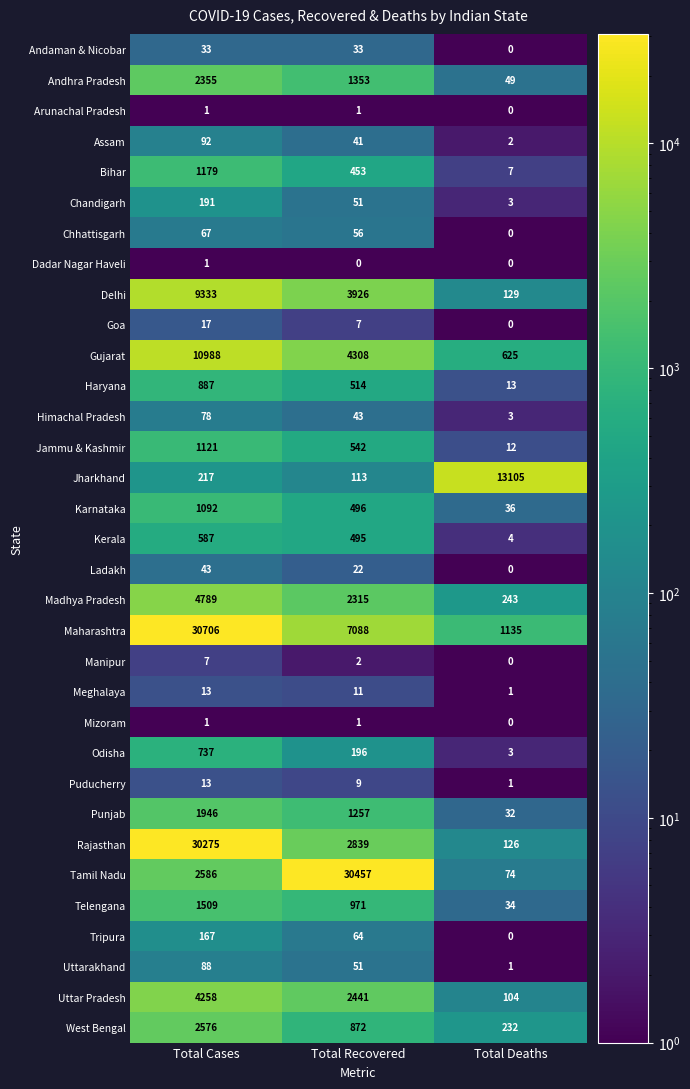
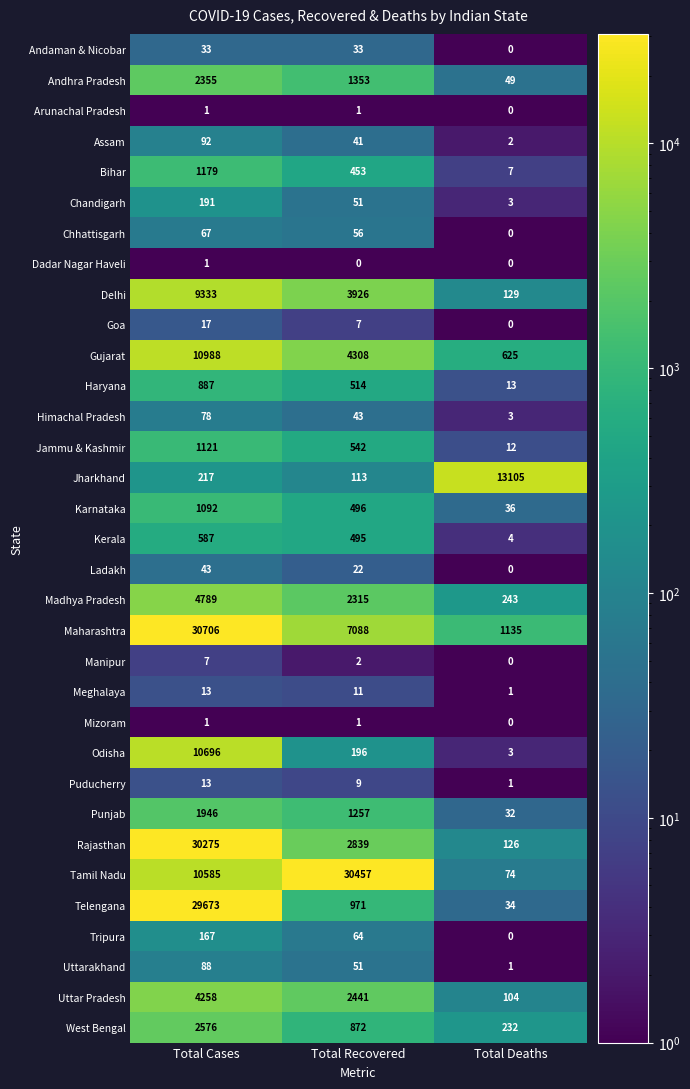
Odisha, Total Cases: 737 -> 10696
Tamil Nadu, Total Cases: 2586 -> 10585
Telengana, Total Cases: 1509 -> 29673
